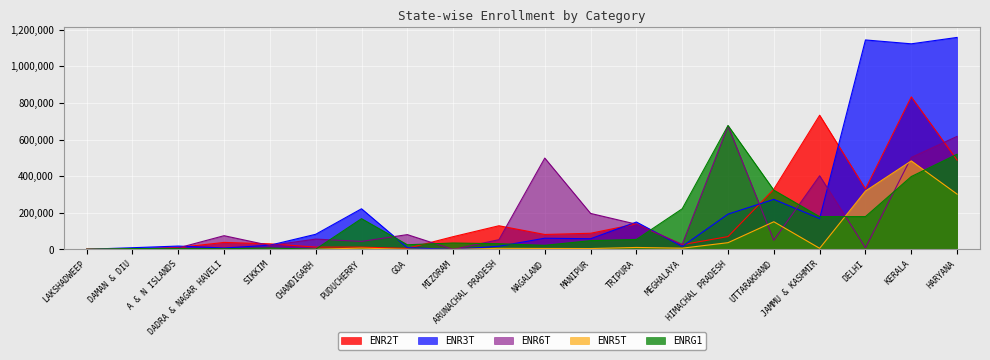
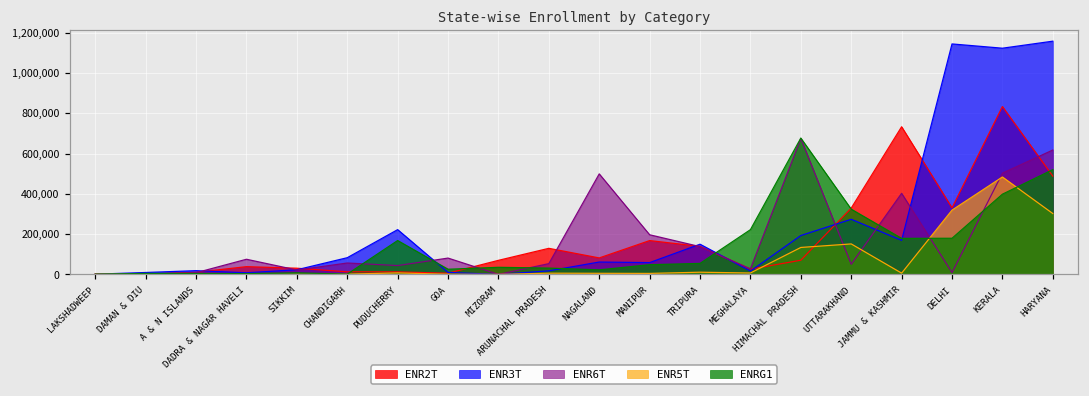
ENR2T, MANIPUR: 90,000 -> 170,000
ENR5T, HIMACHAL PRADESH: 40,000 -> 130,000
